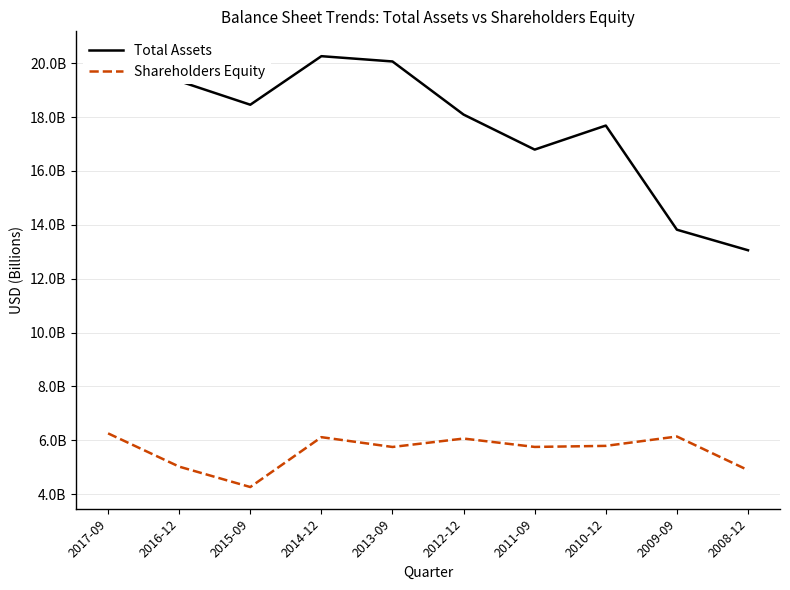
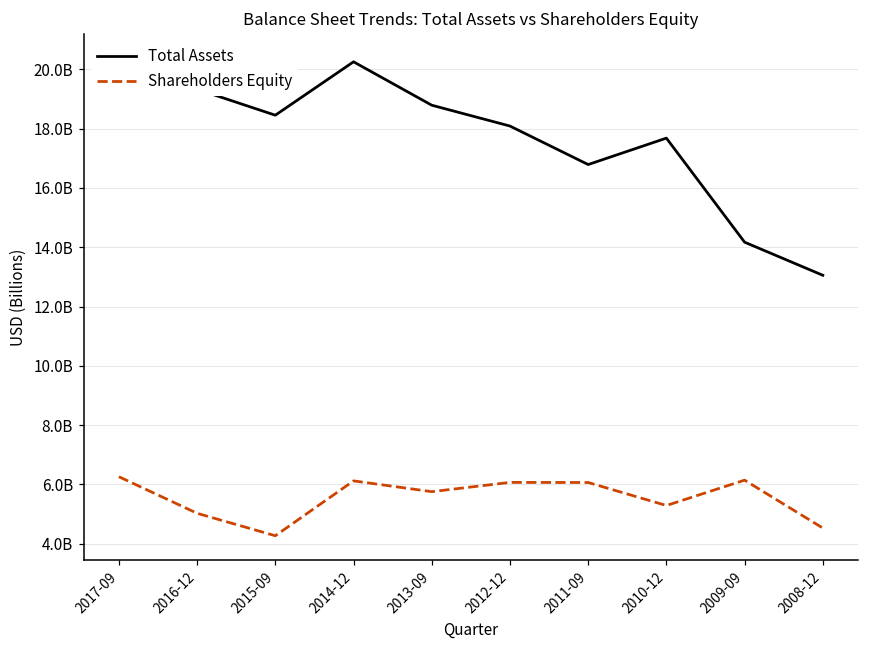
Total Assets, 2013-09: 20100000000 -> 18800000000
Shareholders Equity, 2011-09: 5800000000 -> 6100000000
Shareholders Equity, 2010-12: 5800000000 -> 5300000000
Total Assets, 2009-09: 13800000000 -> 14200000000
Shareholders Equity, 2008-12: 4900000000 -> 4500000000
